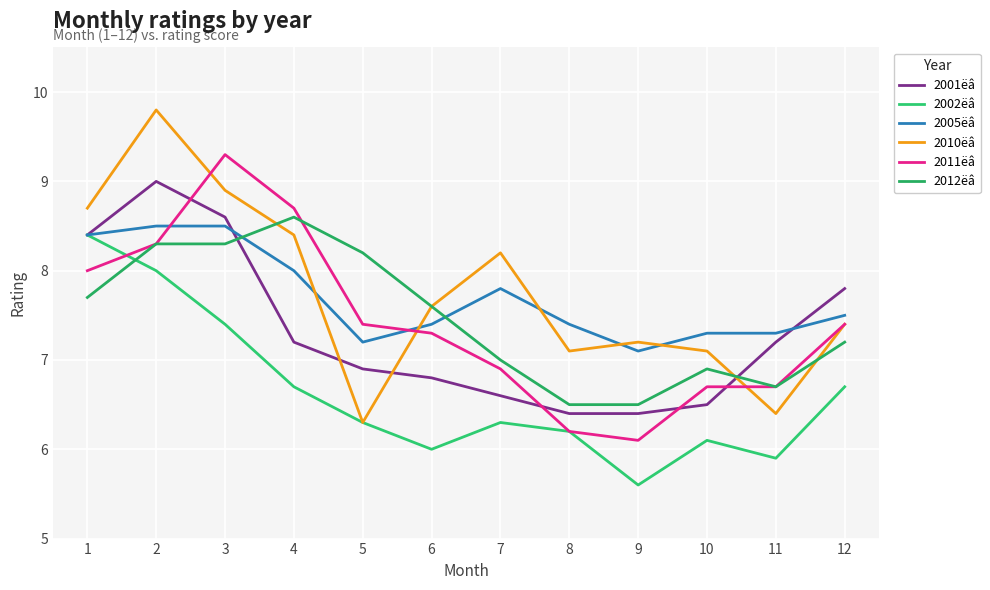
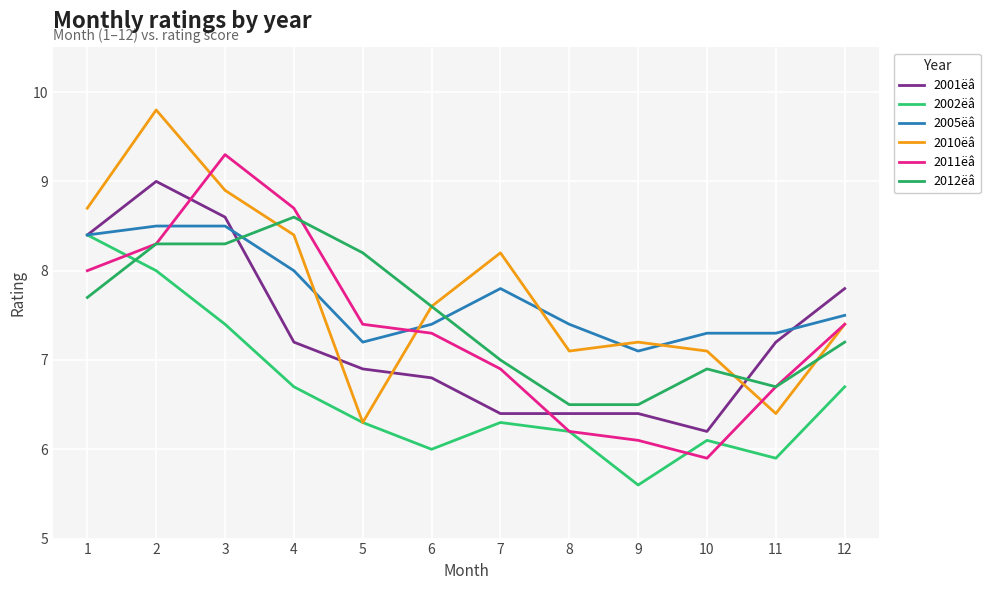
2001ëâ, 7: 6.6 -> 6.4
2001ëâ, 10: 6.5 -> 6.2
2011ëâ, 10: 6.7 -> 5.9
